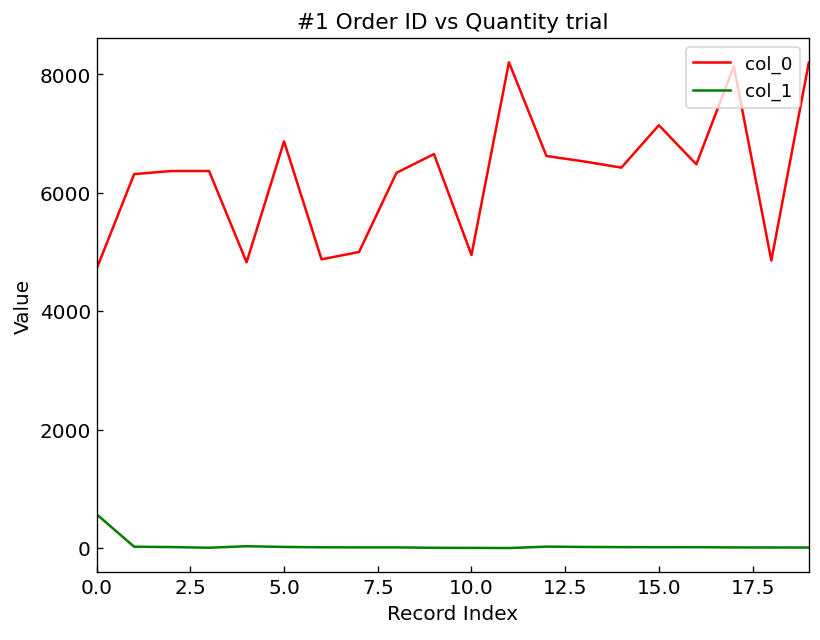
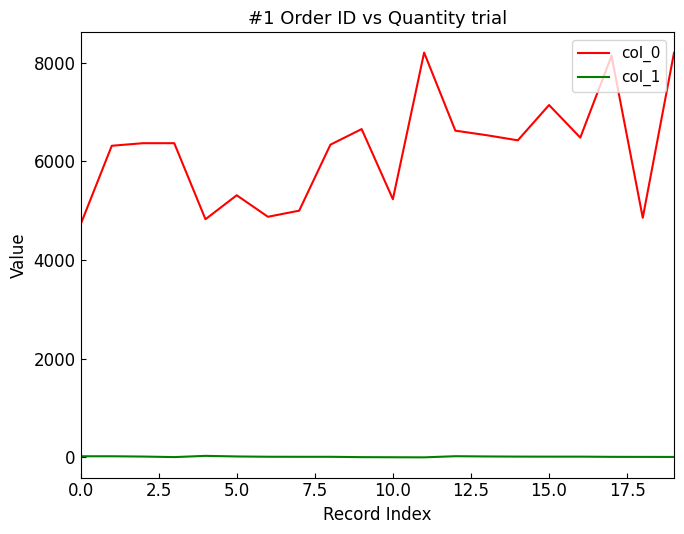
col_1, 0.0: 600 -> 0
col_0, 5.0: 6900 -> 5300
col_0, 10.0: 4900 -> 5200
